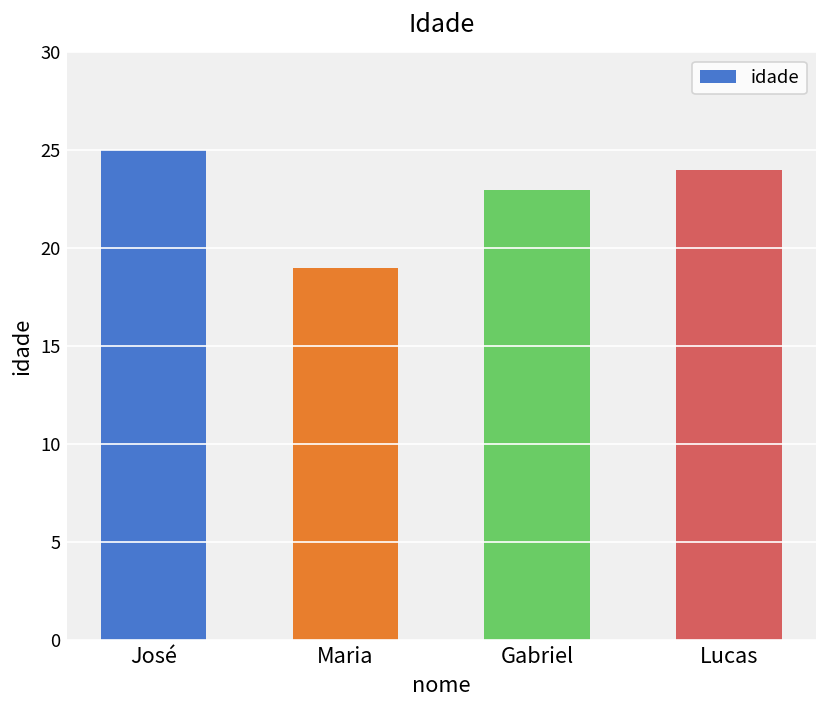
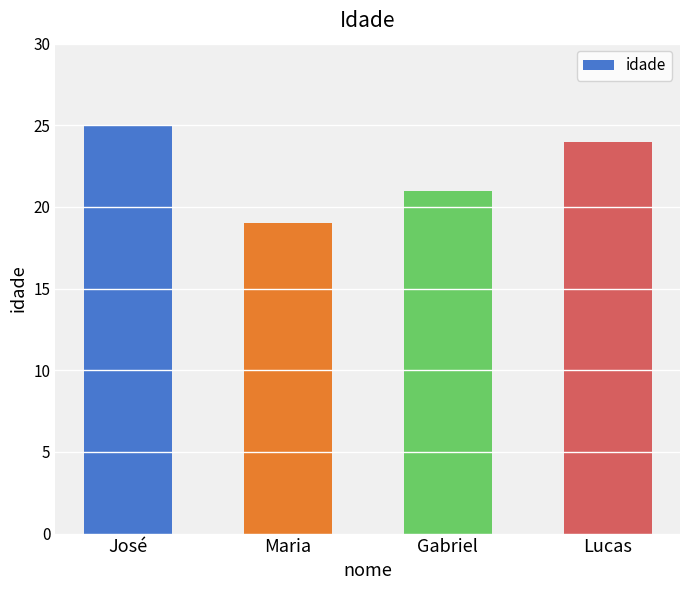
Gabriel: 23 -> 21
